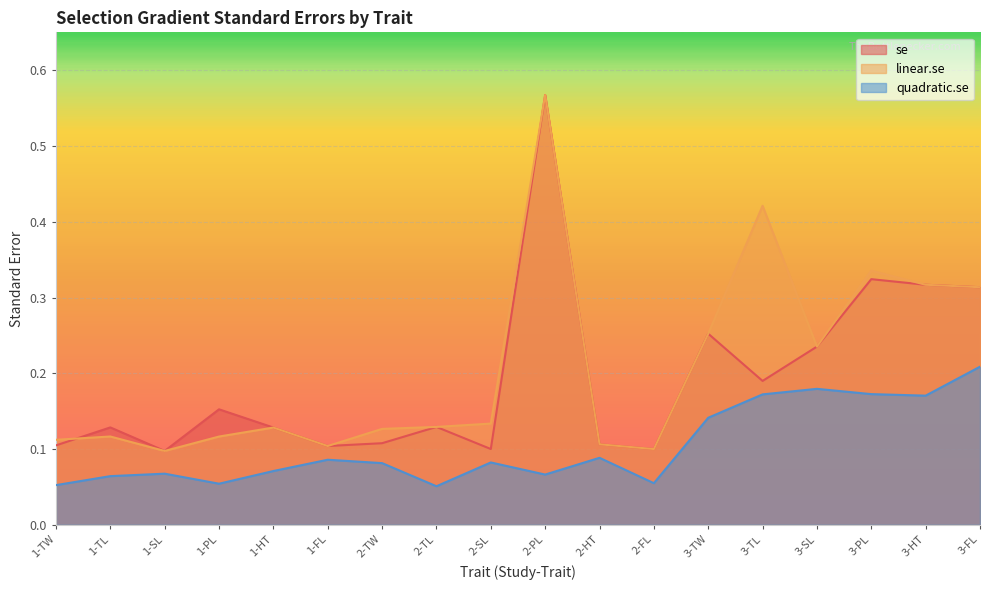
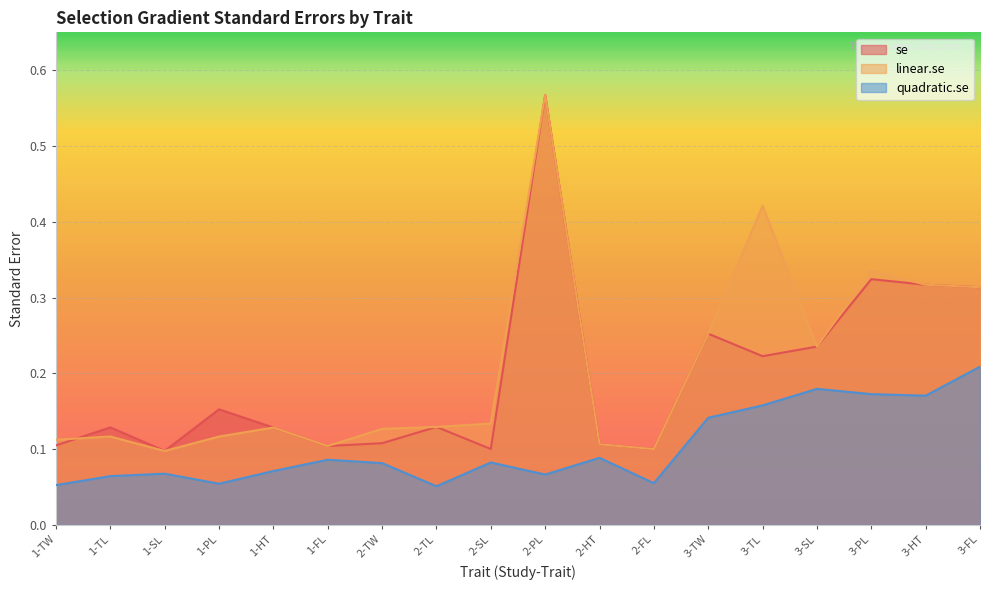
se, 3-TL: 0.19 -> 0.22
quadratic.se, 3-TL: 0.17 -> 0.16
